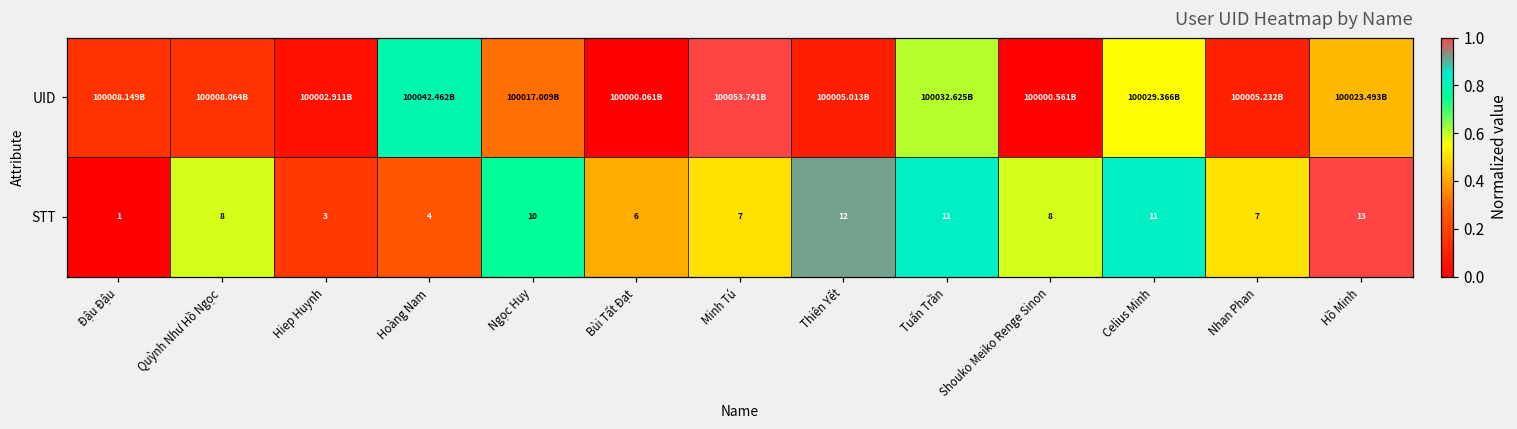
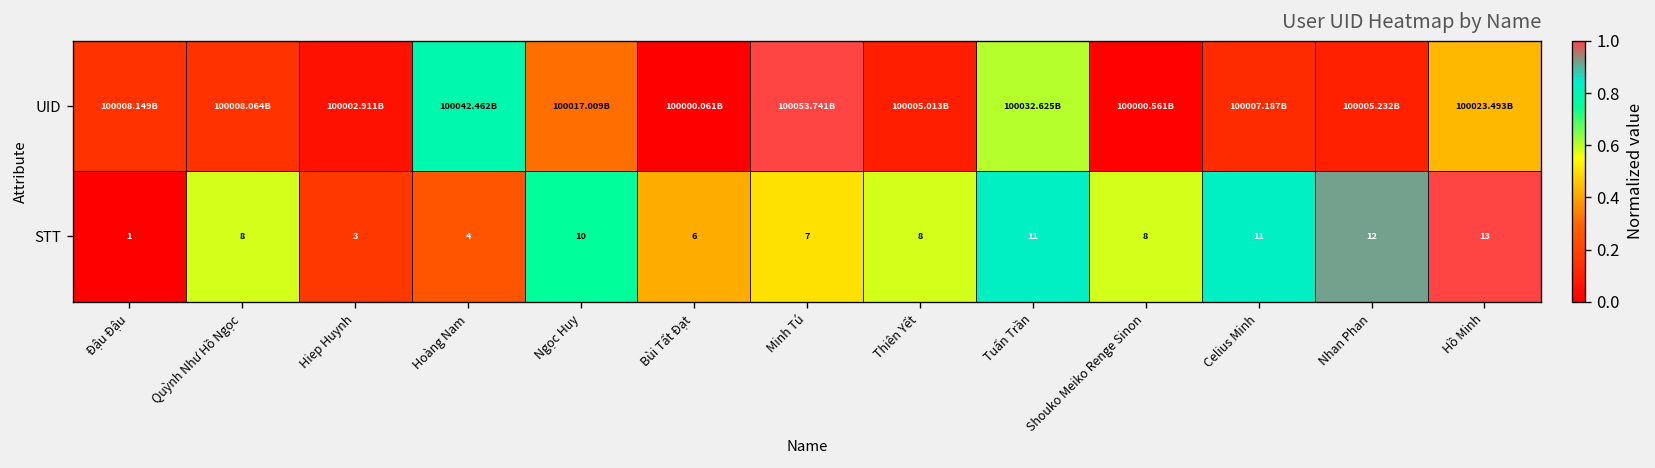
UID, Celius Minh: 100029.366B -> 100007.187B
STT, Thiên Yết: 12 -> 8
STT, Nhan Phan: 7 -> 12
